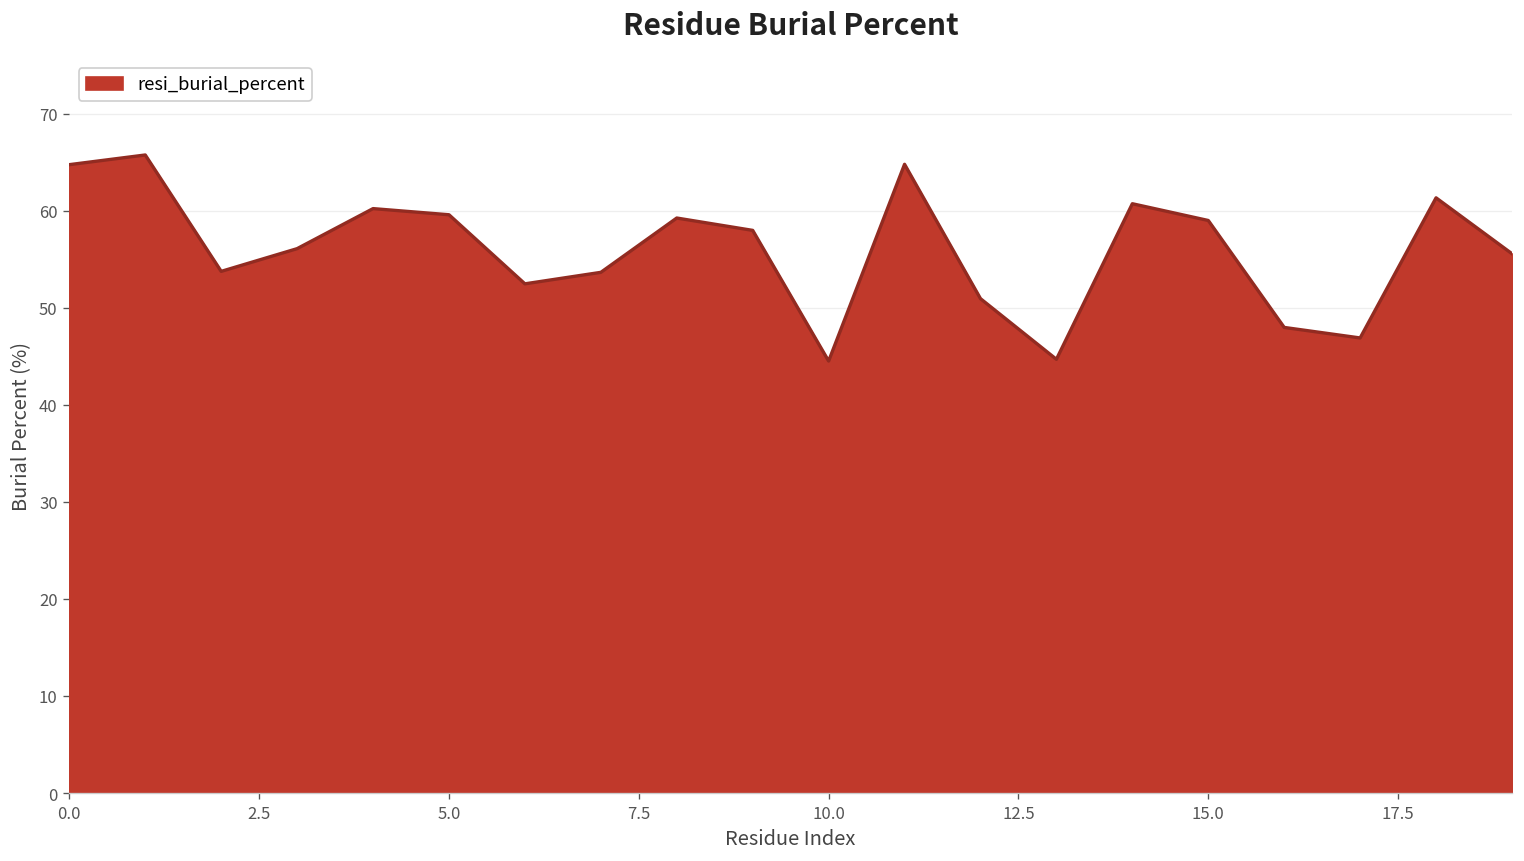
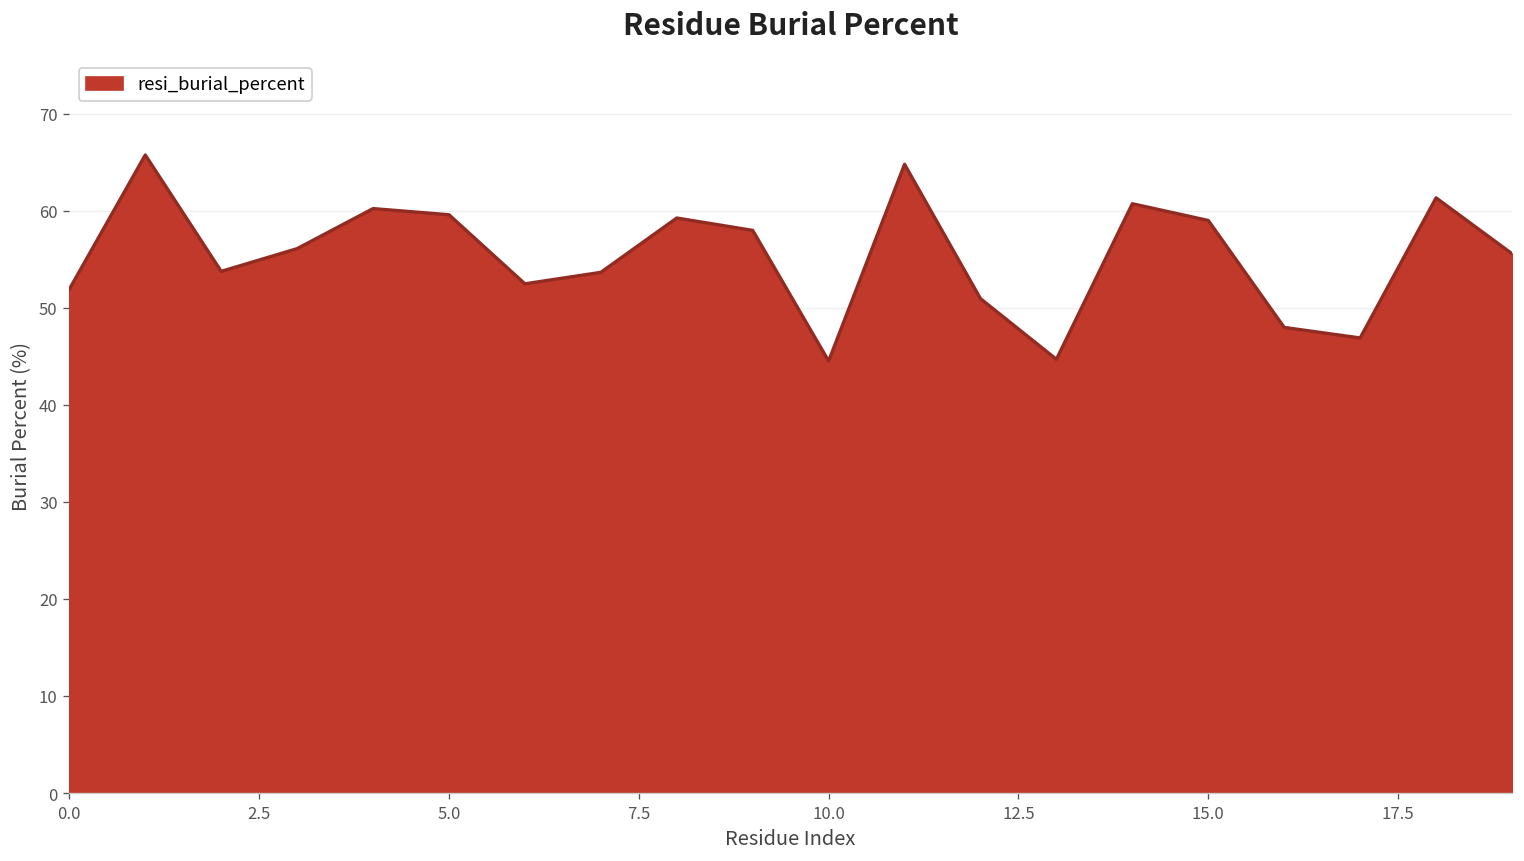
0.0: 65 -> 52
